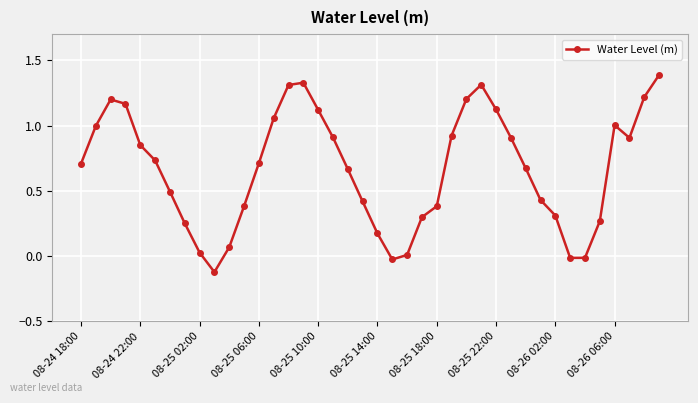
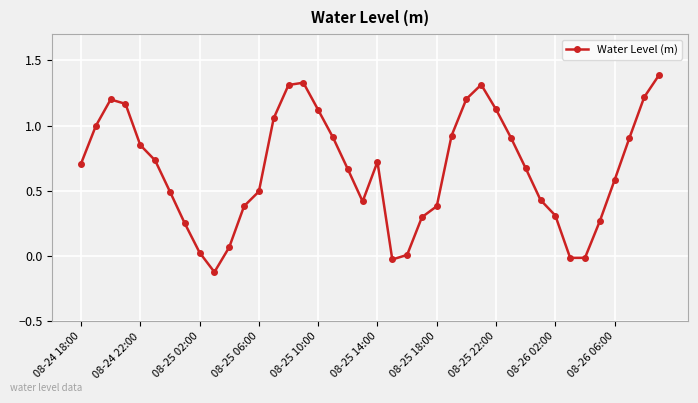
08-25 06:00: 0.71 -> 0.50
08-25 14:00: 0.17 -> 0.72
08-26 06:00: 1.00 -> 0.58
